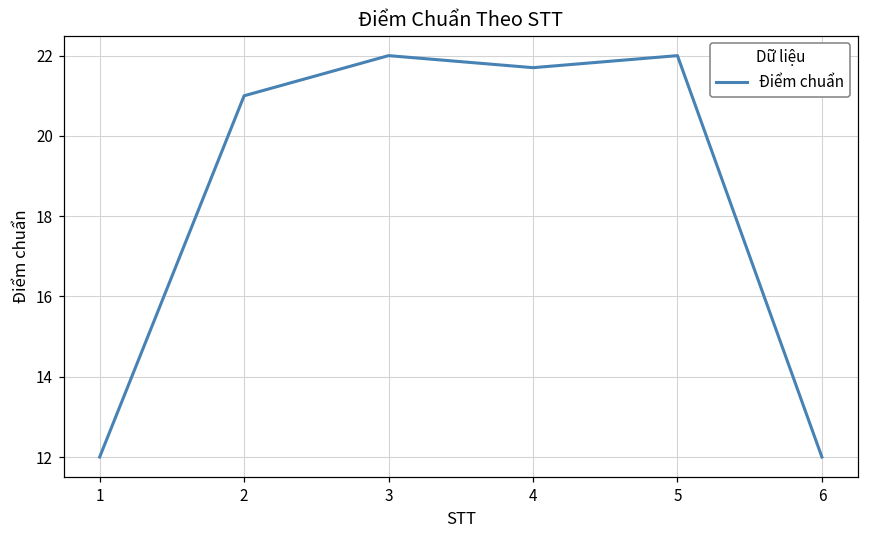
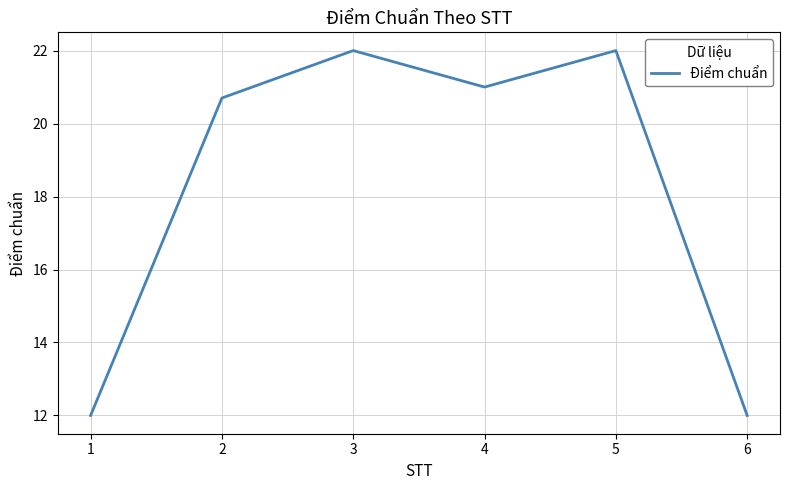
2: 21.0 -> 20.7
4: 21.7 -> 21.0
